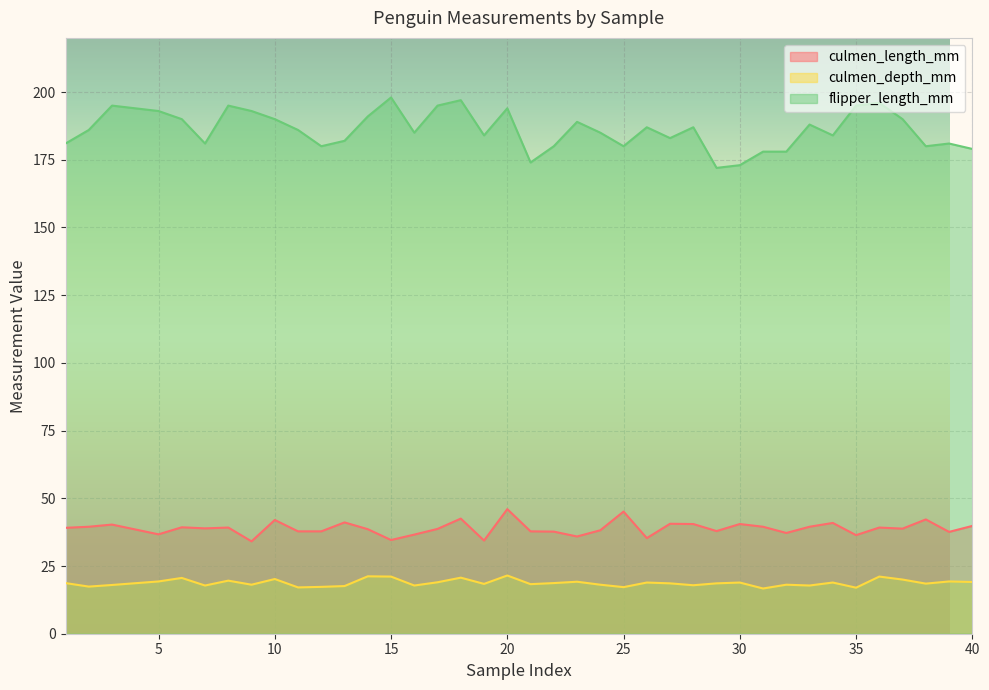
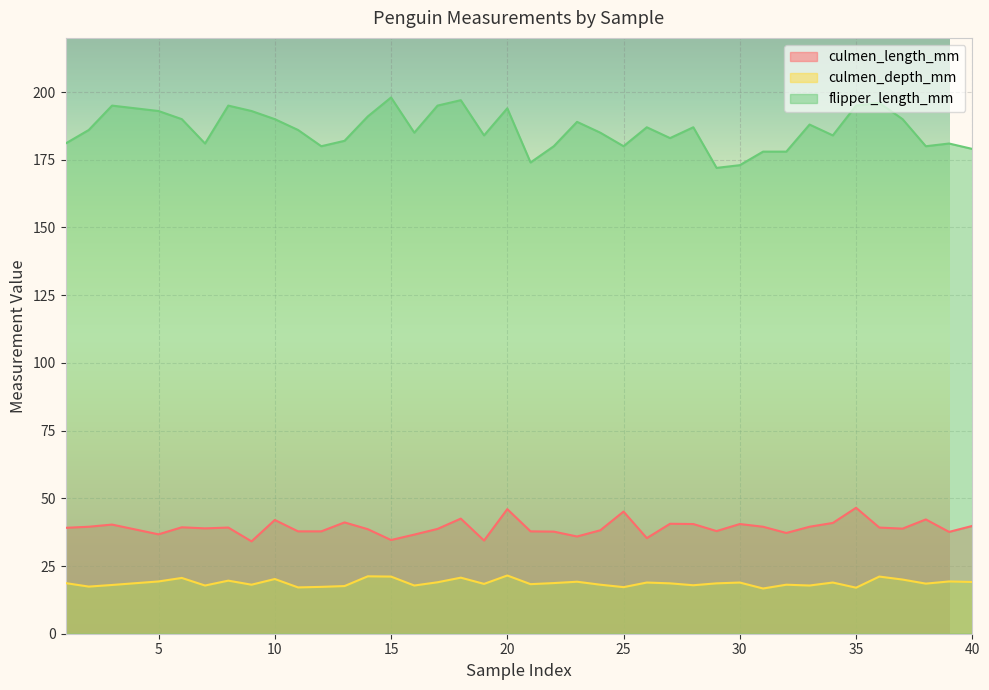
culmen_length_mm, 35: 36 -> 47
